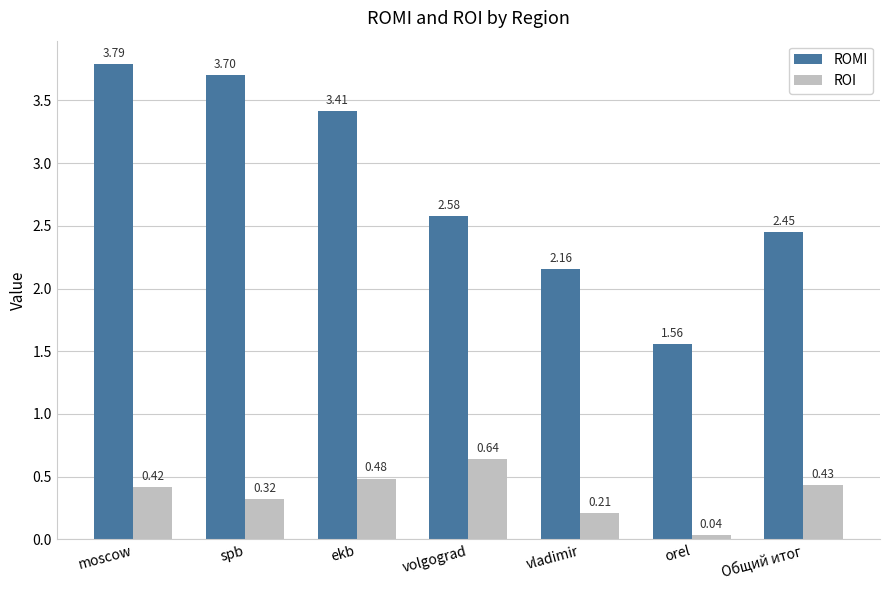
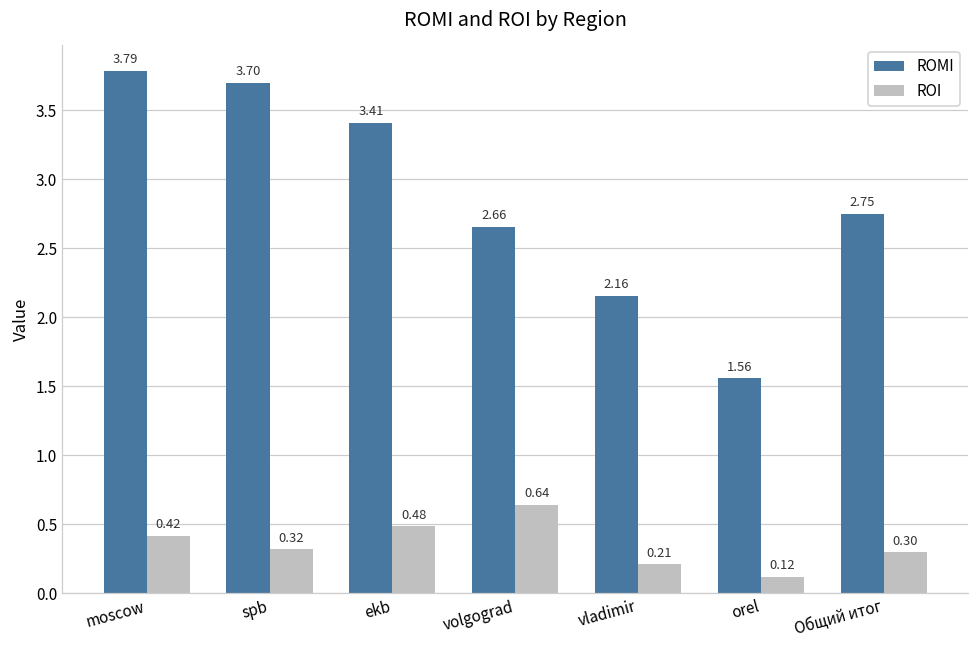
ROMI, volgograd: 2.58 -> 2.66
ROI, orel: 0.04 -> 0.12
ROMI, Общий итог: 2.45 -> 2.75
ROI, Общий итог: 0.43 -> 0.30
